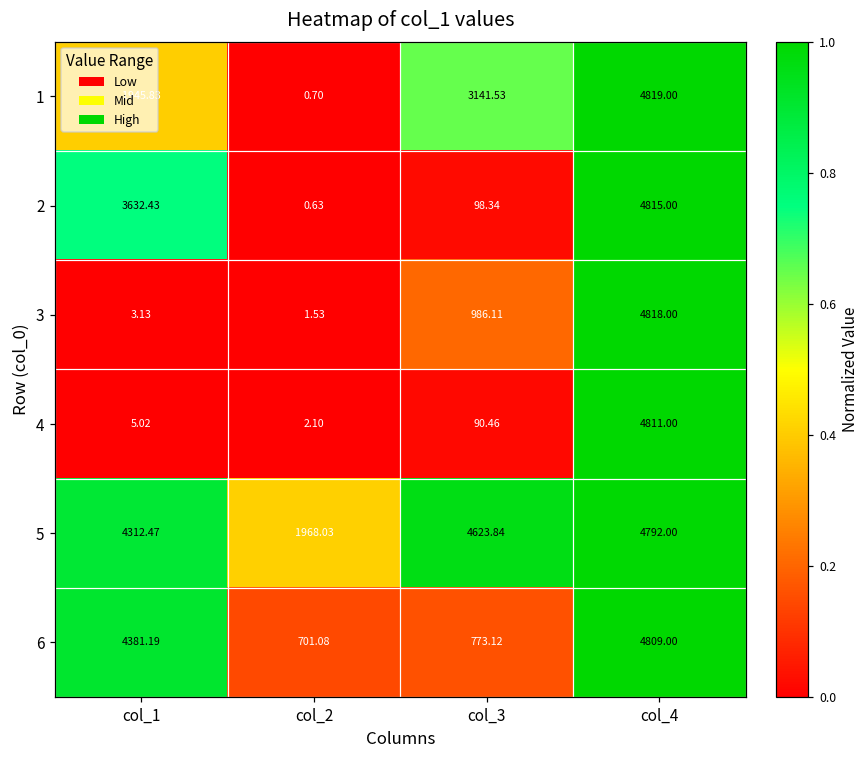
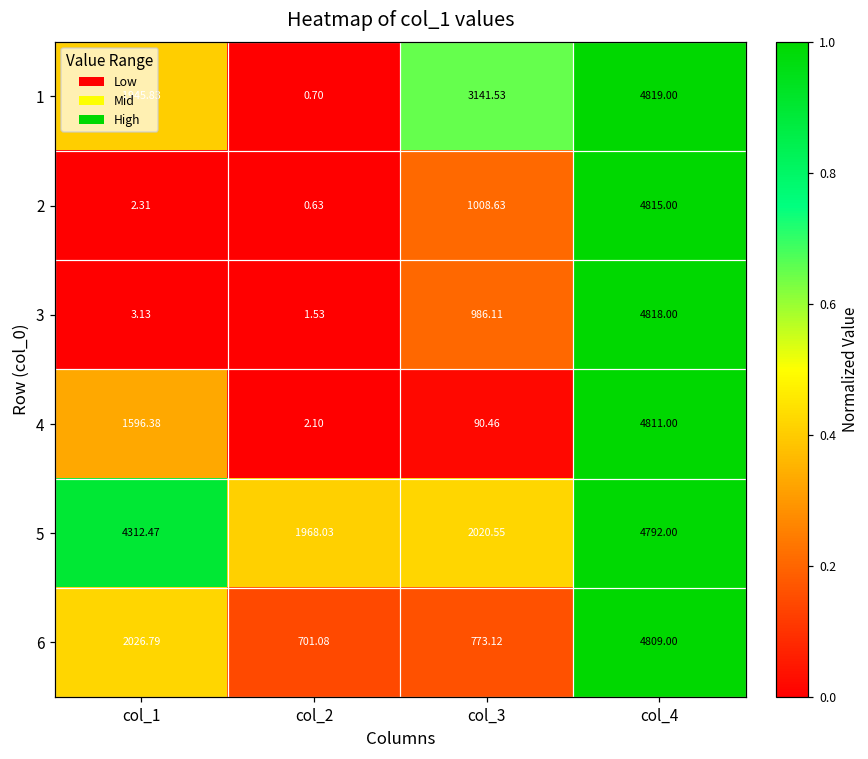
2, col_1: 3632.43 -> 2.31
2, col_3: 98.34 -> 1008.63
4, col_1: 5.02 -> 1596.38
5, col_3: 4623.84 -> 2020.55
6, col_1: 4381.19 -> 2026.79
